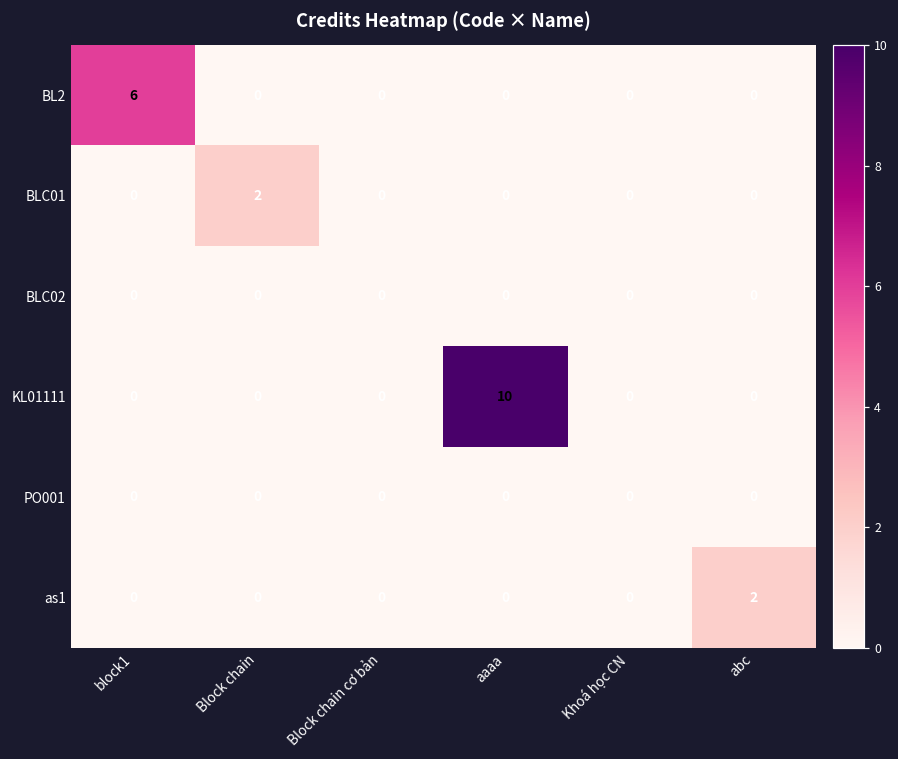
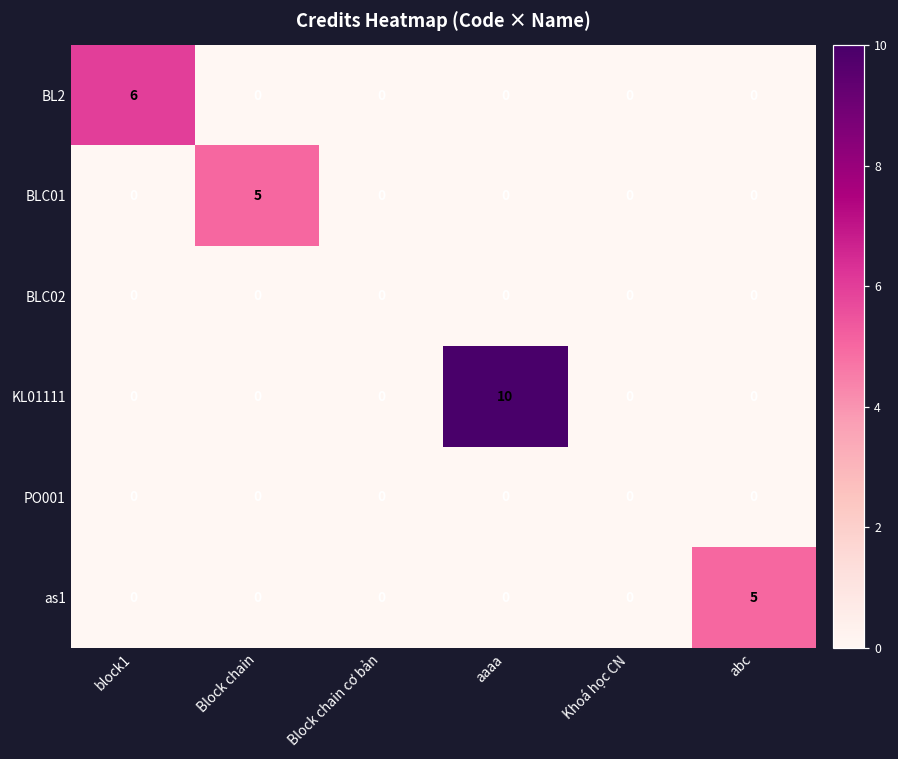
BLC01, Block chain: 2 -> 5
as1, abc: 2 -> 5
